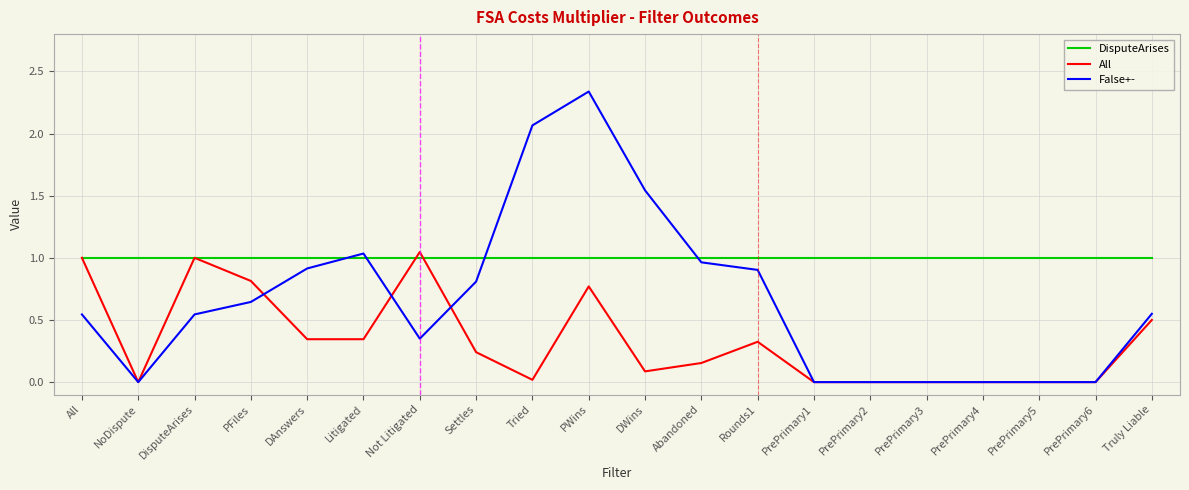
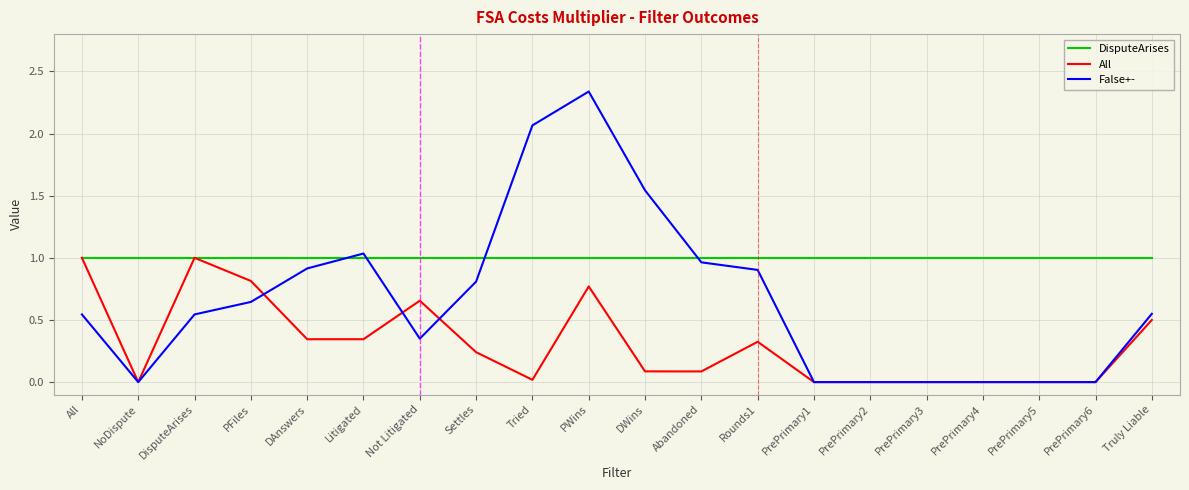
All, Not Litigated: 1.05 -> 0.65
All, Abandoned: 0.15 -> 0.09
